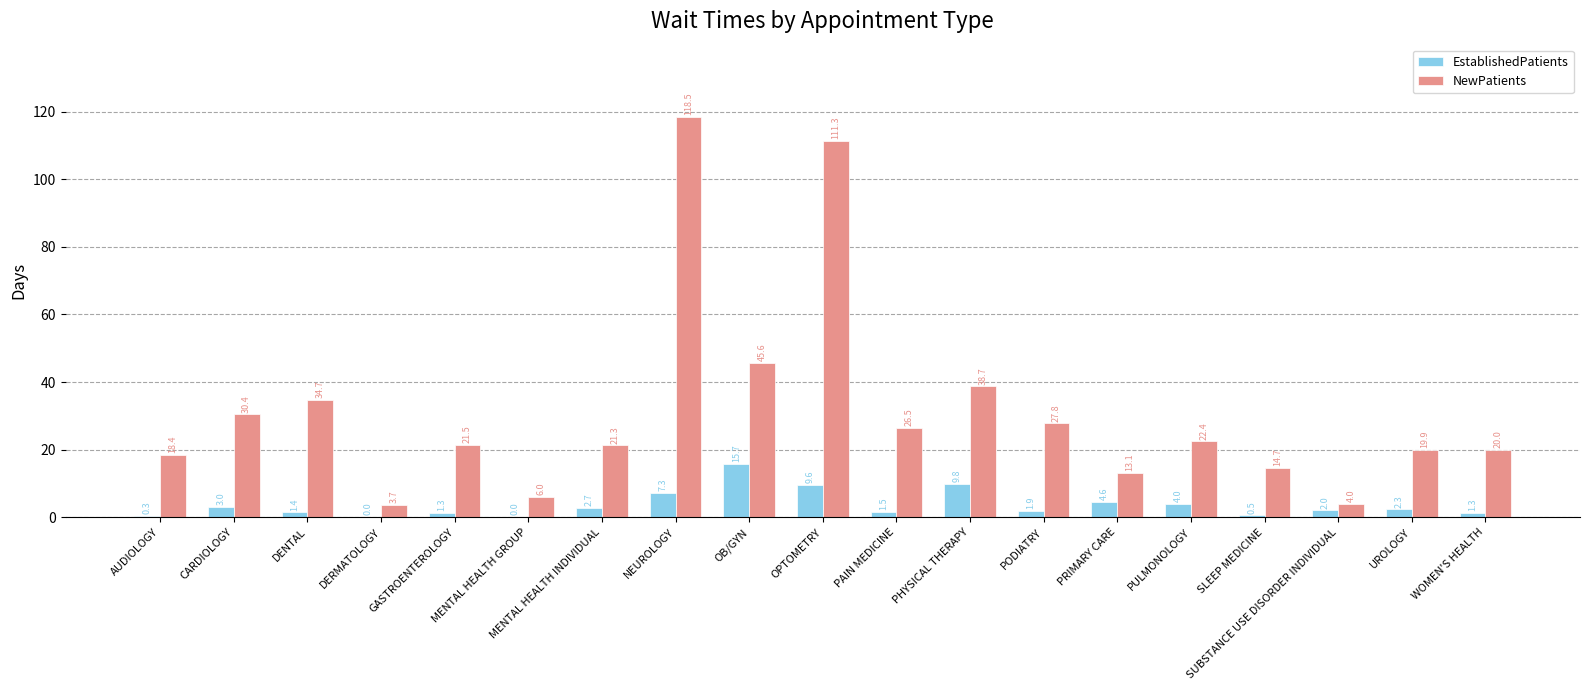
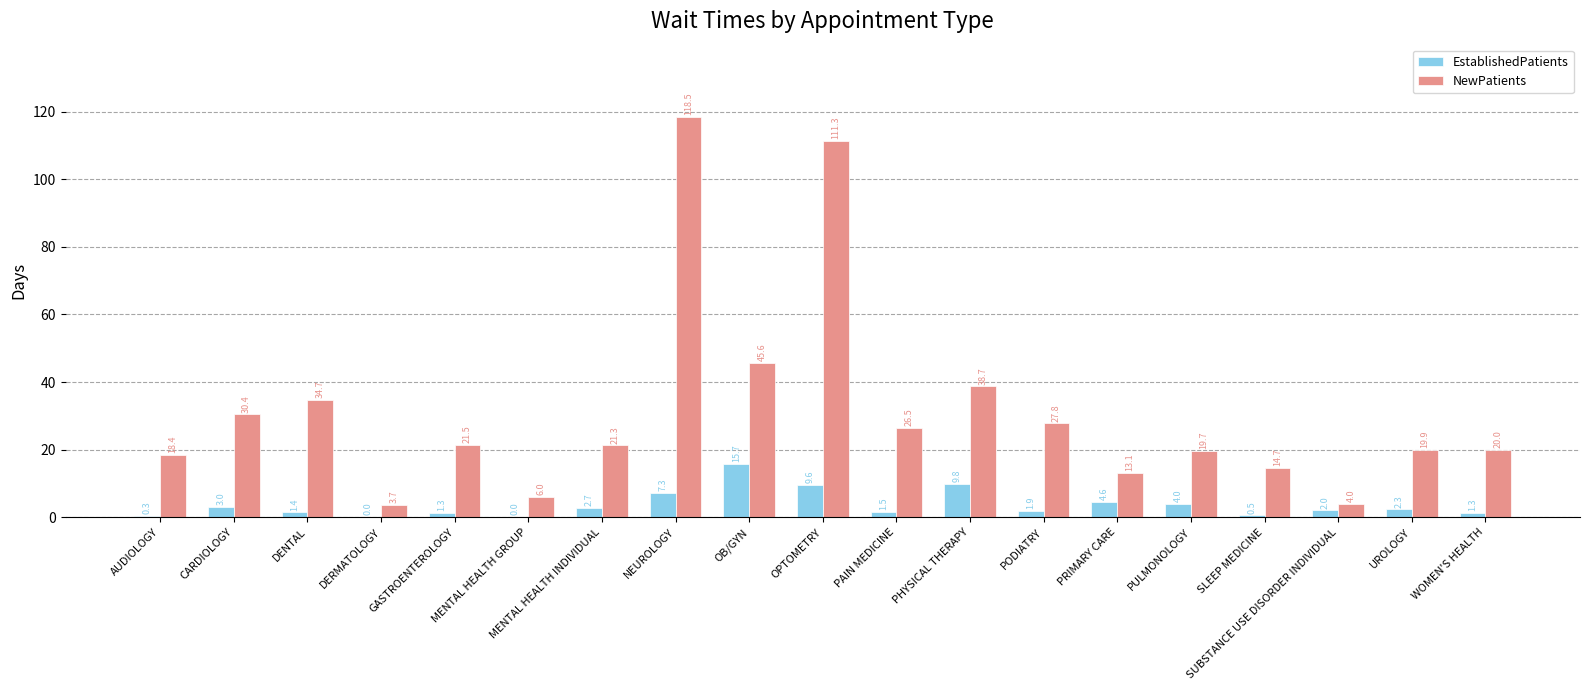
NewPatients, PULMONOLOGY: 22.4 -> 19.7
